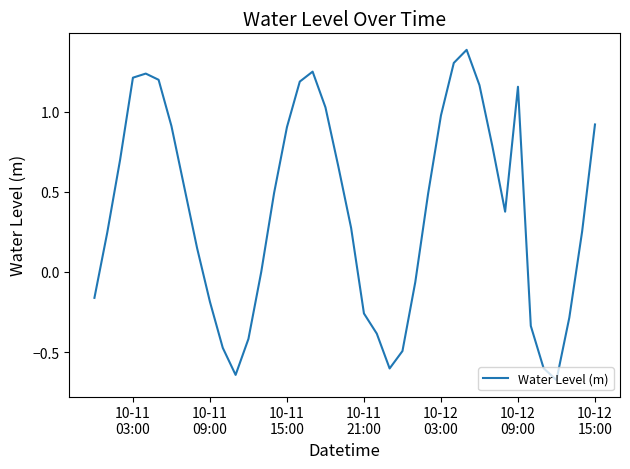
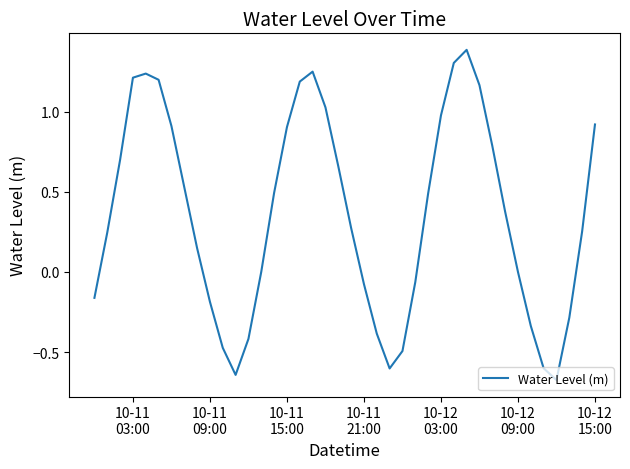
10-11 21:00: -0.26 -> -0.08
10-12 09:00: 1.15 -> 0.00
